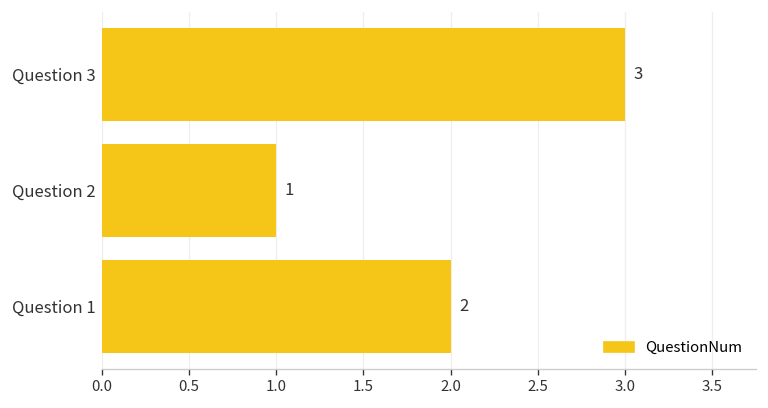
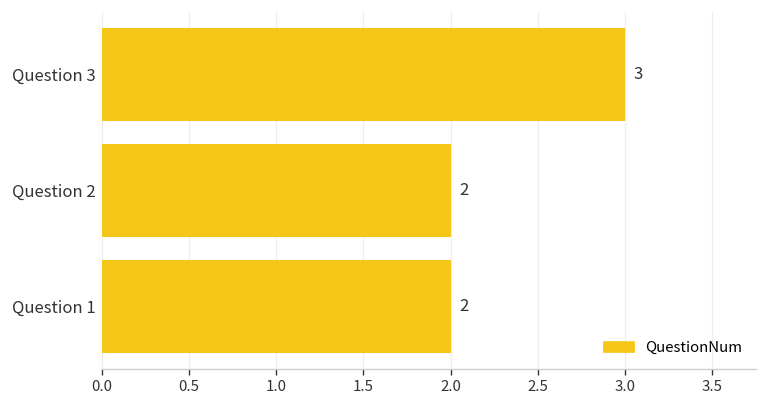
Question 2: 1 -> 2
